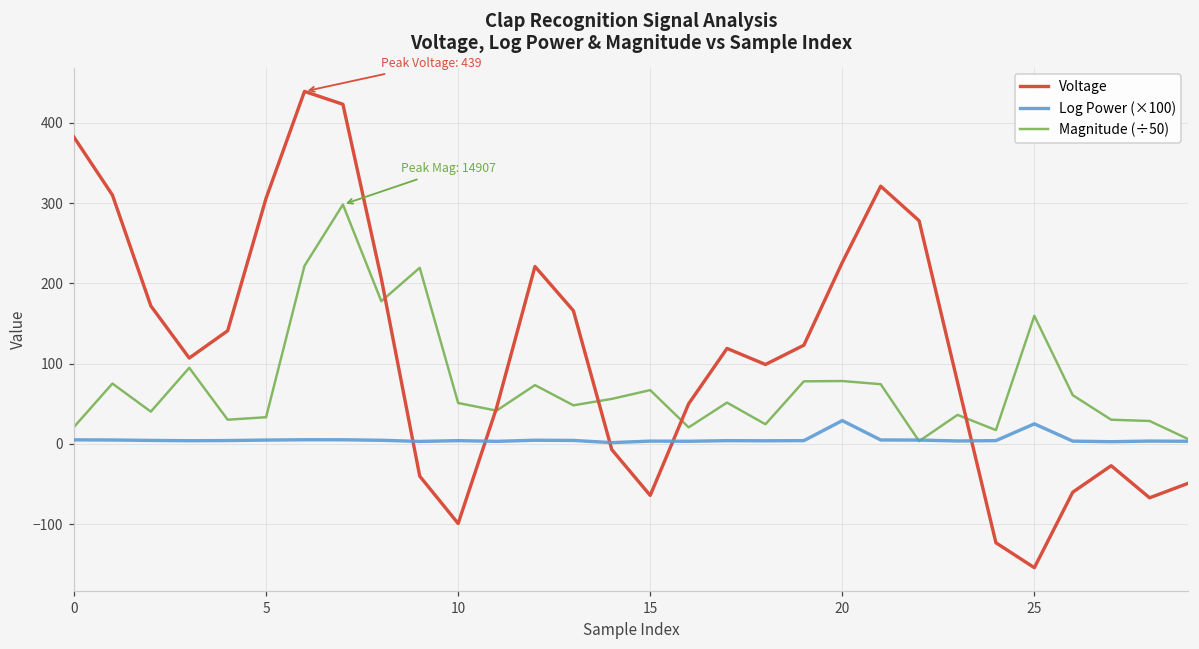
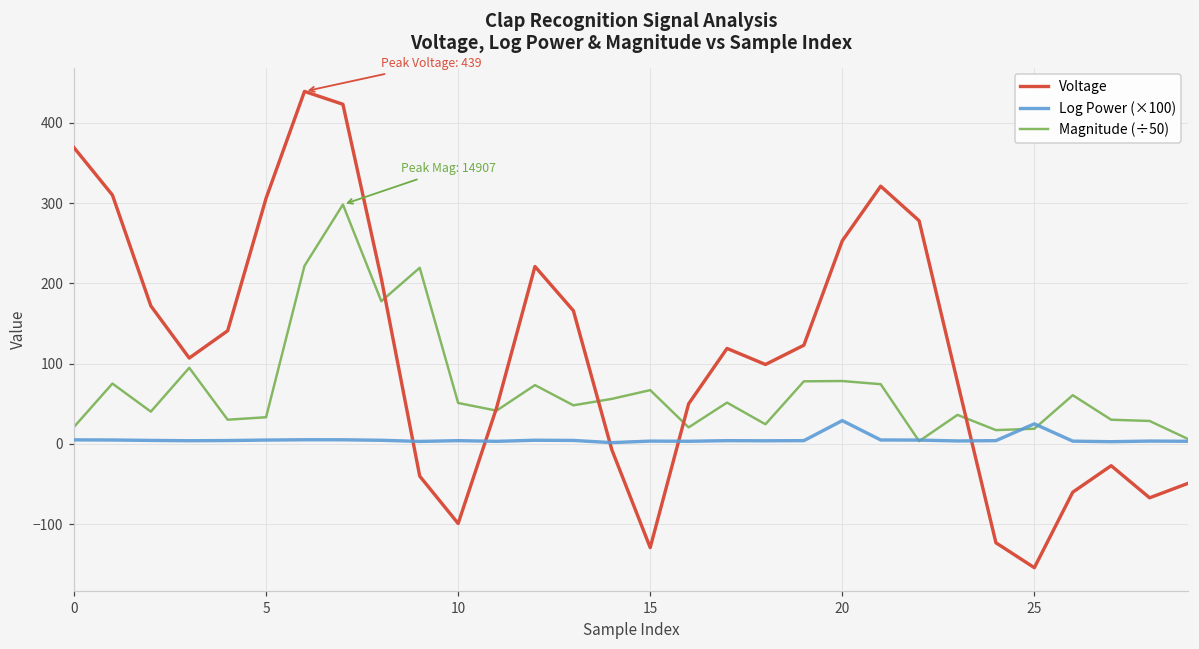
Voltage, 0: 380 -> 370
Voltage, 15: -60 -> -130
Voltage, 20: 230 -> 250
Magnitude (÷50), 25: 160 -> 20
